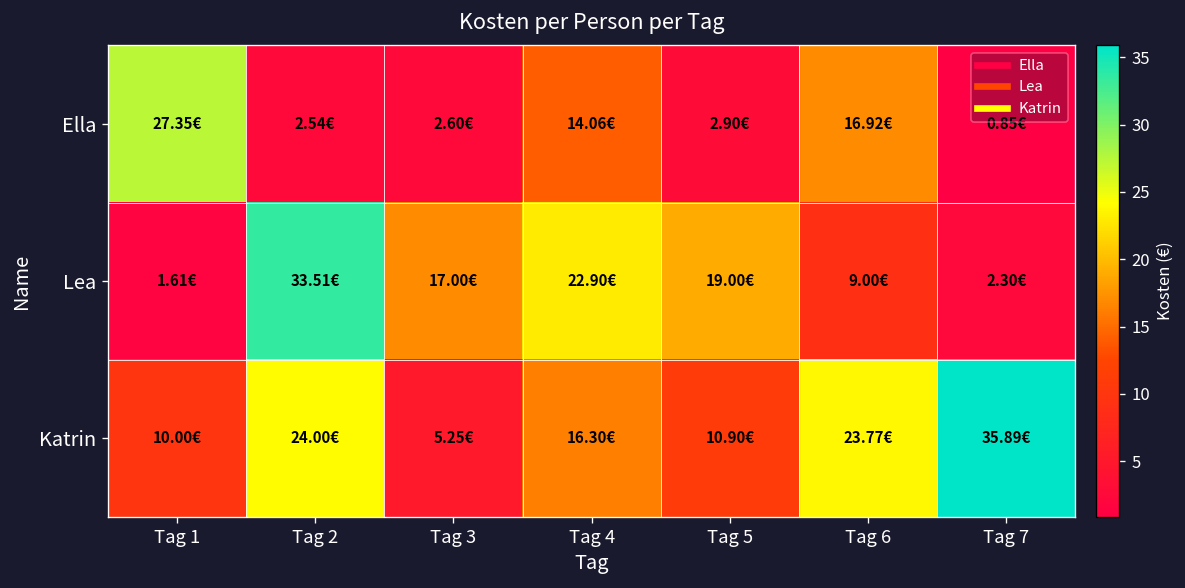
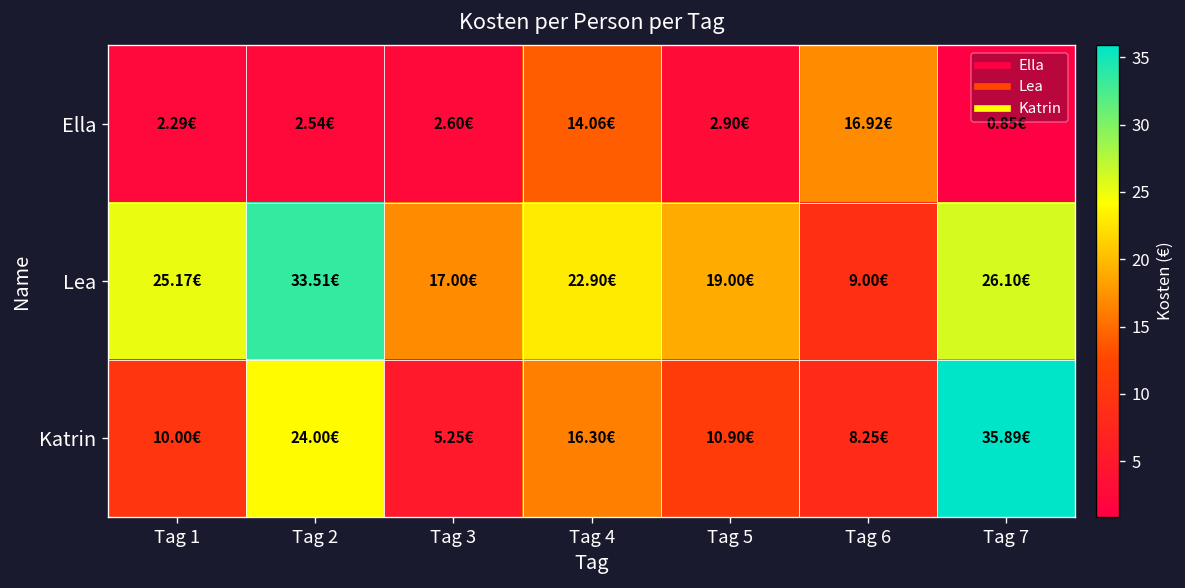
Ella, Tag 1: 27.35€ -> 2.29€
Lea, Tag 1: 1.61€ -> 25.17€
Lea, Tag 7: 2.30€ -> 26.10€
Katrin, Tag 6: 23.77€ -> 8.25€
